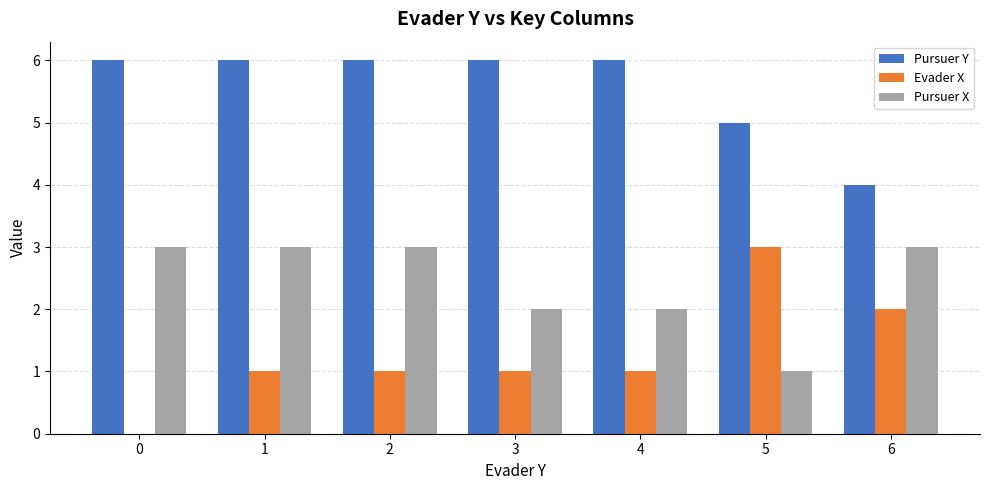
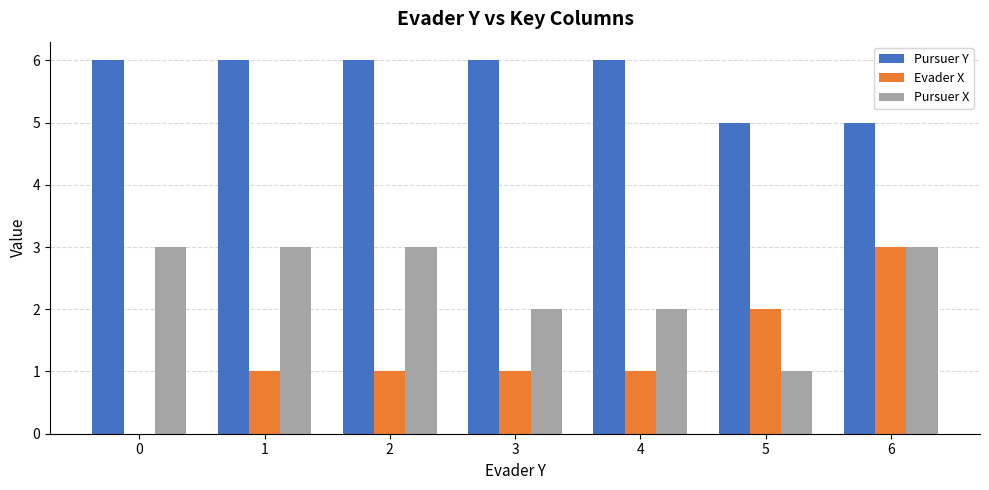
Evader X, 5: 3 -> 2
Pursuer Y, 6: 4 -> 5
Evader X, 6: 2 -> 3
